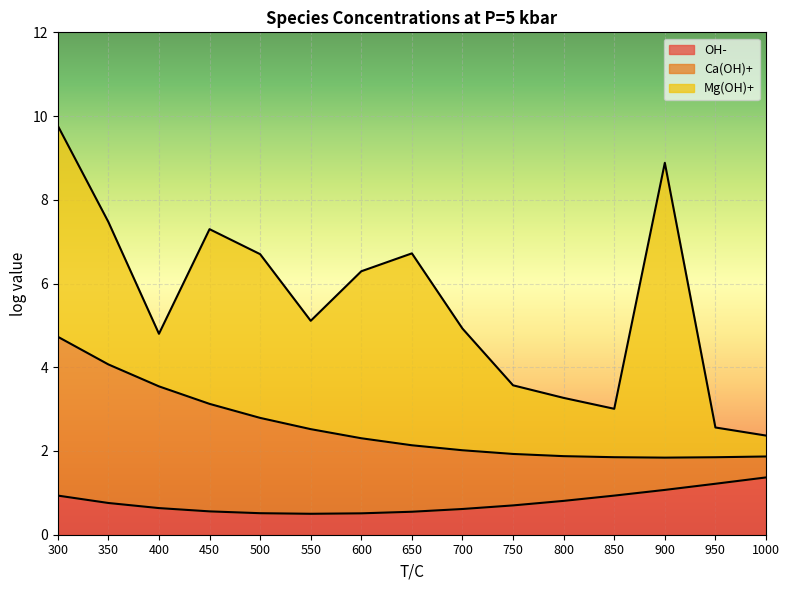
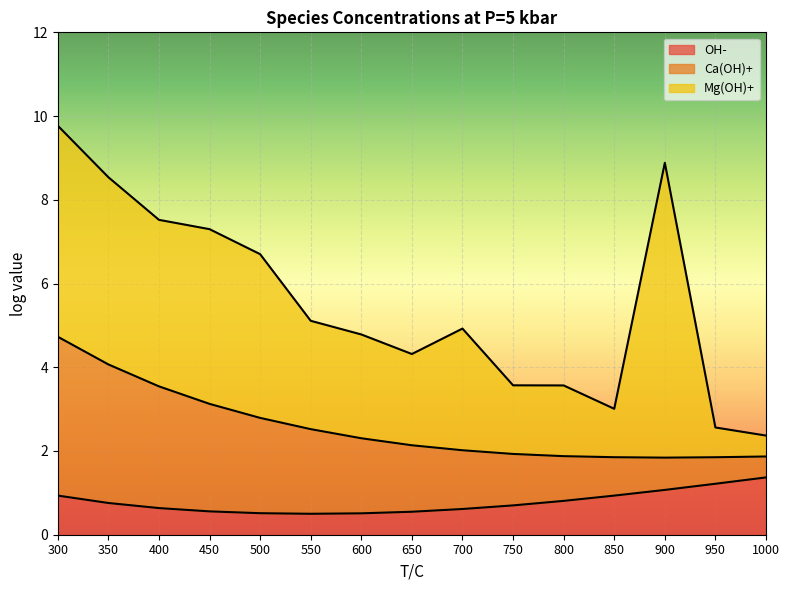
Mg(OH)+, 350: 3.4 -> 4.5
Mg(OH)+, 400: 1.3 -> 4.0
Mg(OH)+, 600: 4.0 -> 2.5
Mg(OH)+, 650: 4.6 -> 2.2
Mg(OH)+, 800: 1.4 -> 1.7
